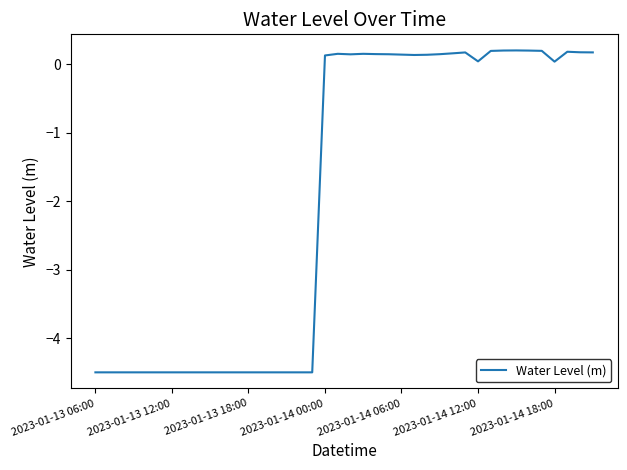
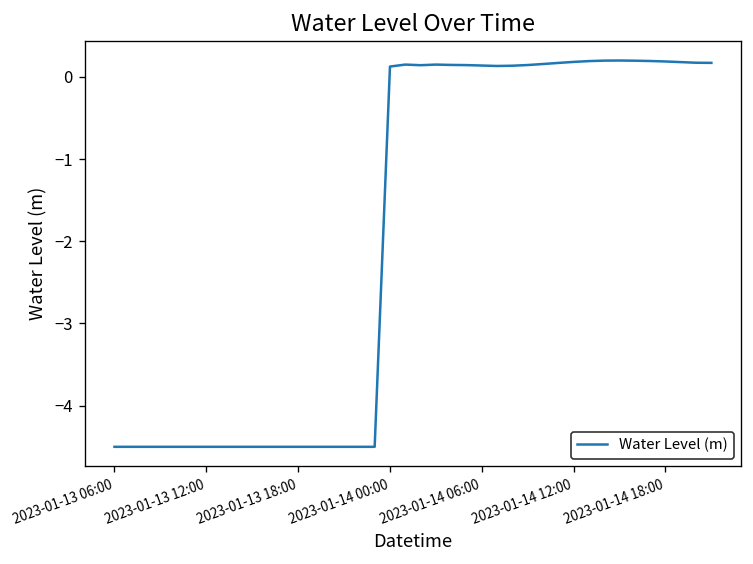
2023-01-14 12:00: 0.0 -> 0.2
2023-01-14 18:00: 0.0 -> 0.2
